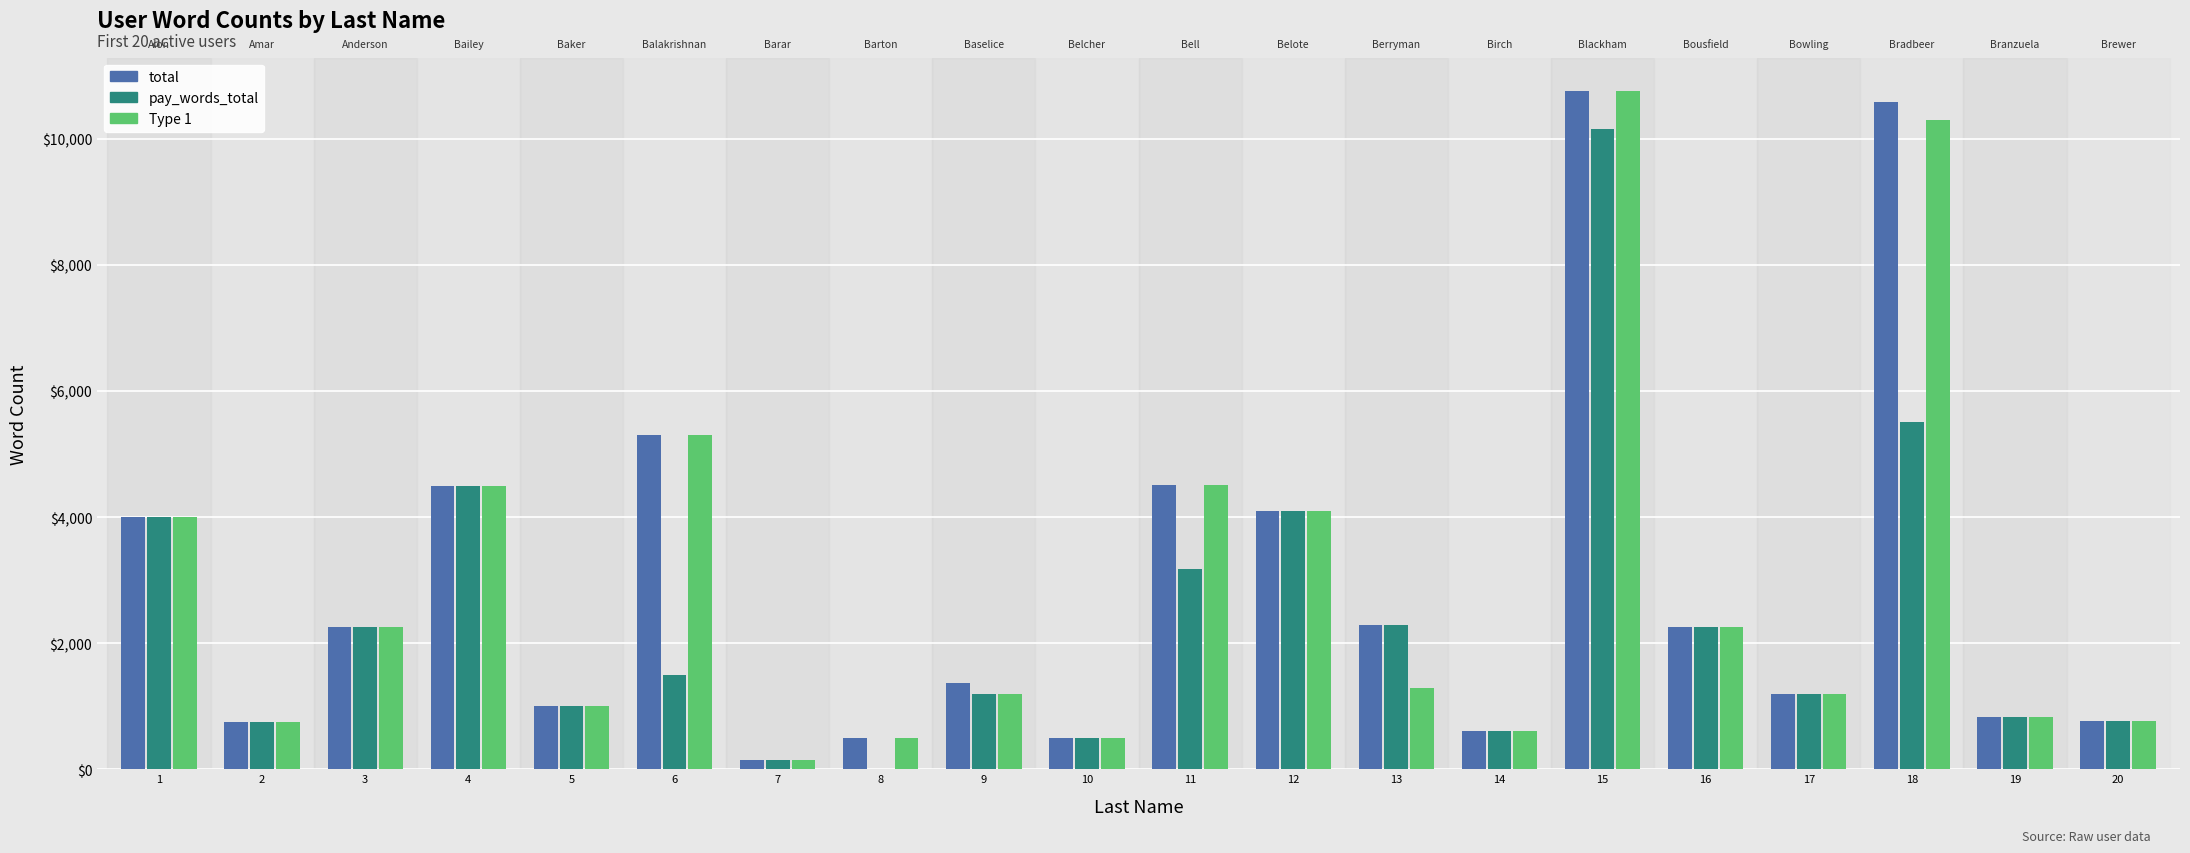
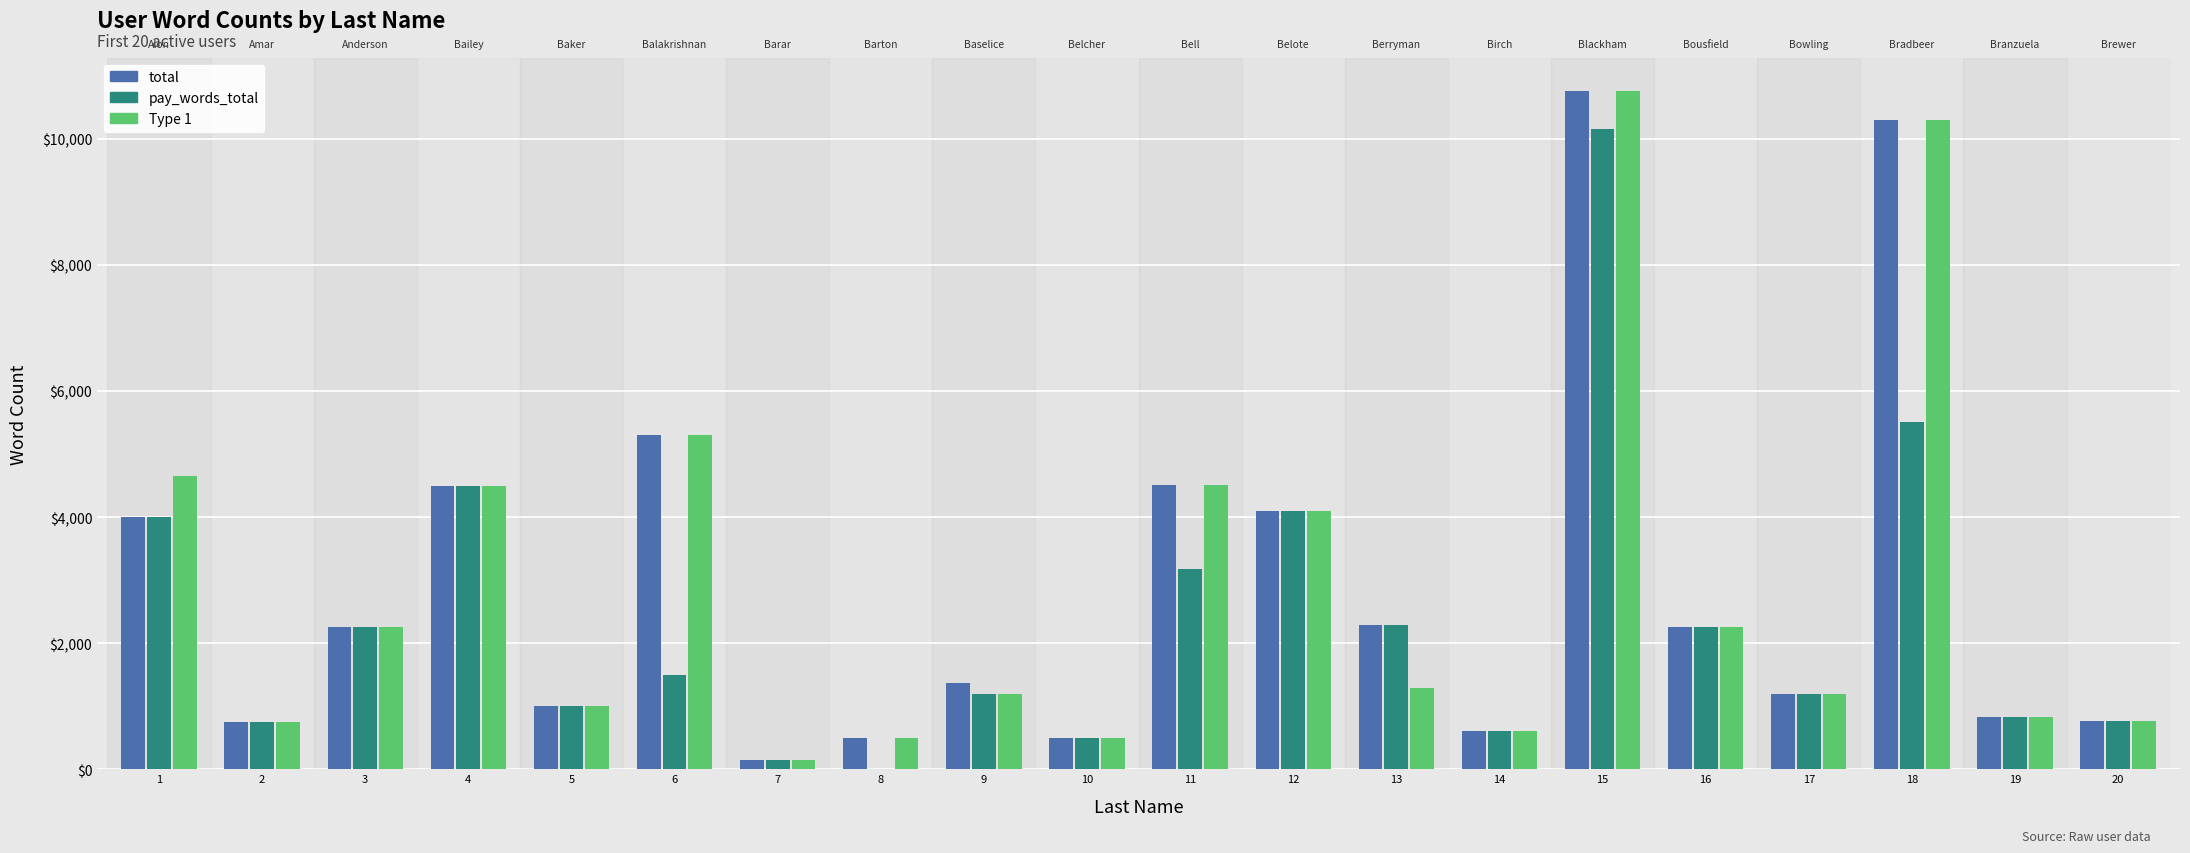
Type 1, 1: $4,000 -> $4,700
total, 18: $10,600 -> $10,300
